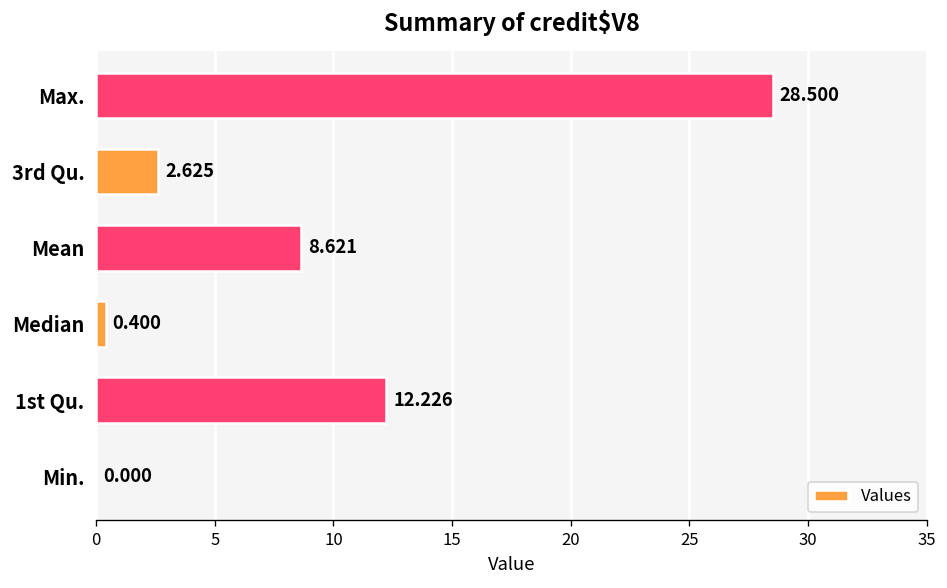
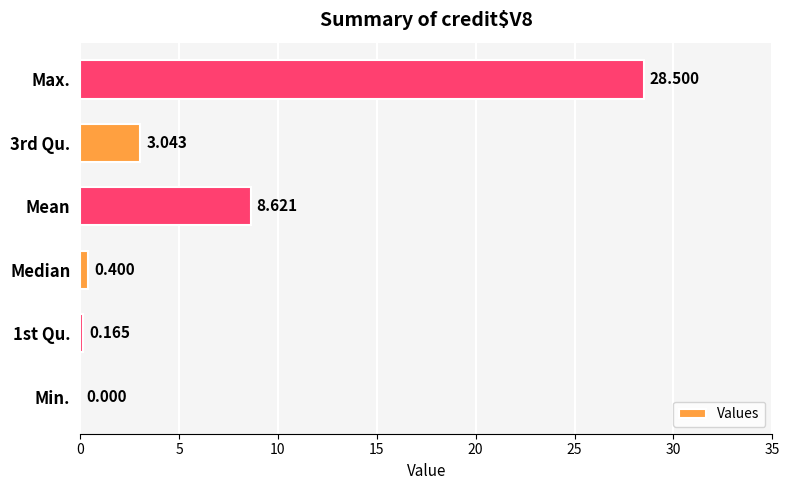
3rd Qu.: 2.625 -> 3.043
1st Qu.: 12.226 -> 0.165
